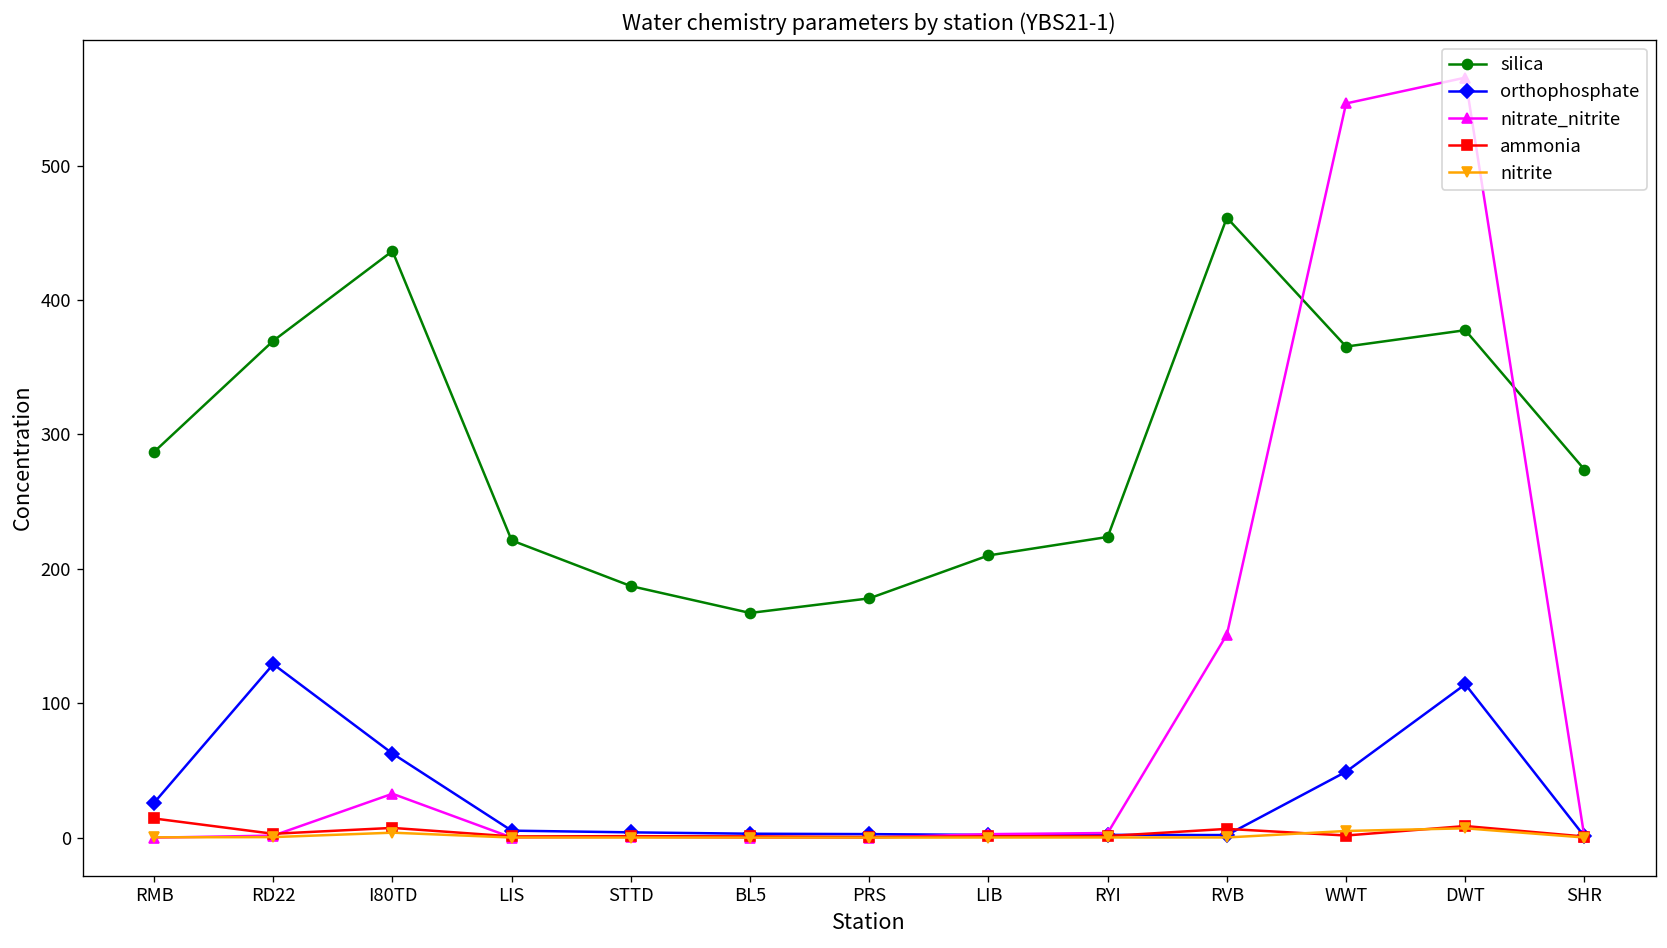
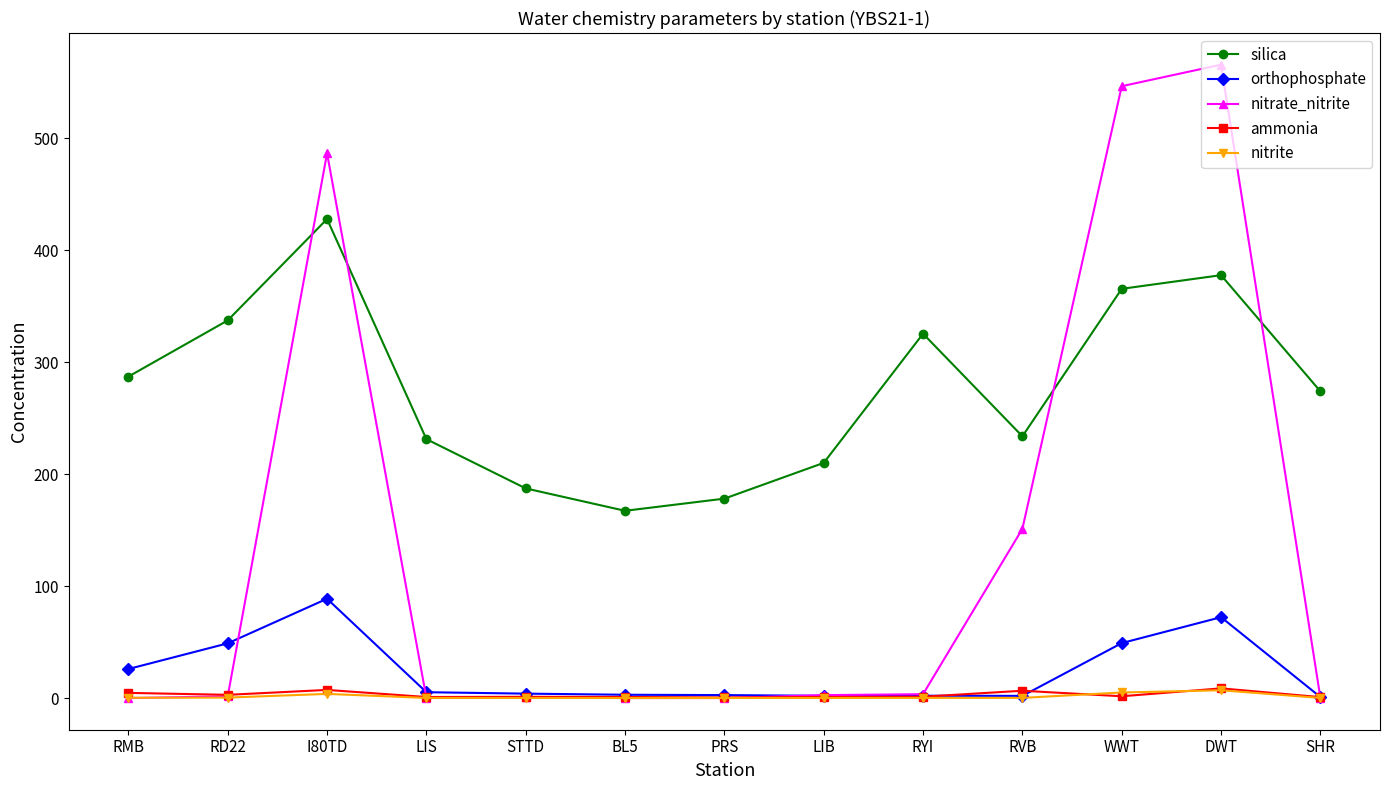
ammonia, RMB: 14 -> 5
silica, RD22: 370 -> 337
orthophosphate, RD22: 129 -> 49
silica, I80TD: 437 -> 428
orthophosphate, I80TD: 63 -> 89
nitrate_nitrite, I80TD: 33 -> 486
silica, LIS: 221 -> 231
silica, RYI: 224 -> 325
silica, RVB: 461 -> 234
orthophosphate, DWT: 114 -> 72
